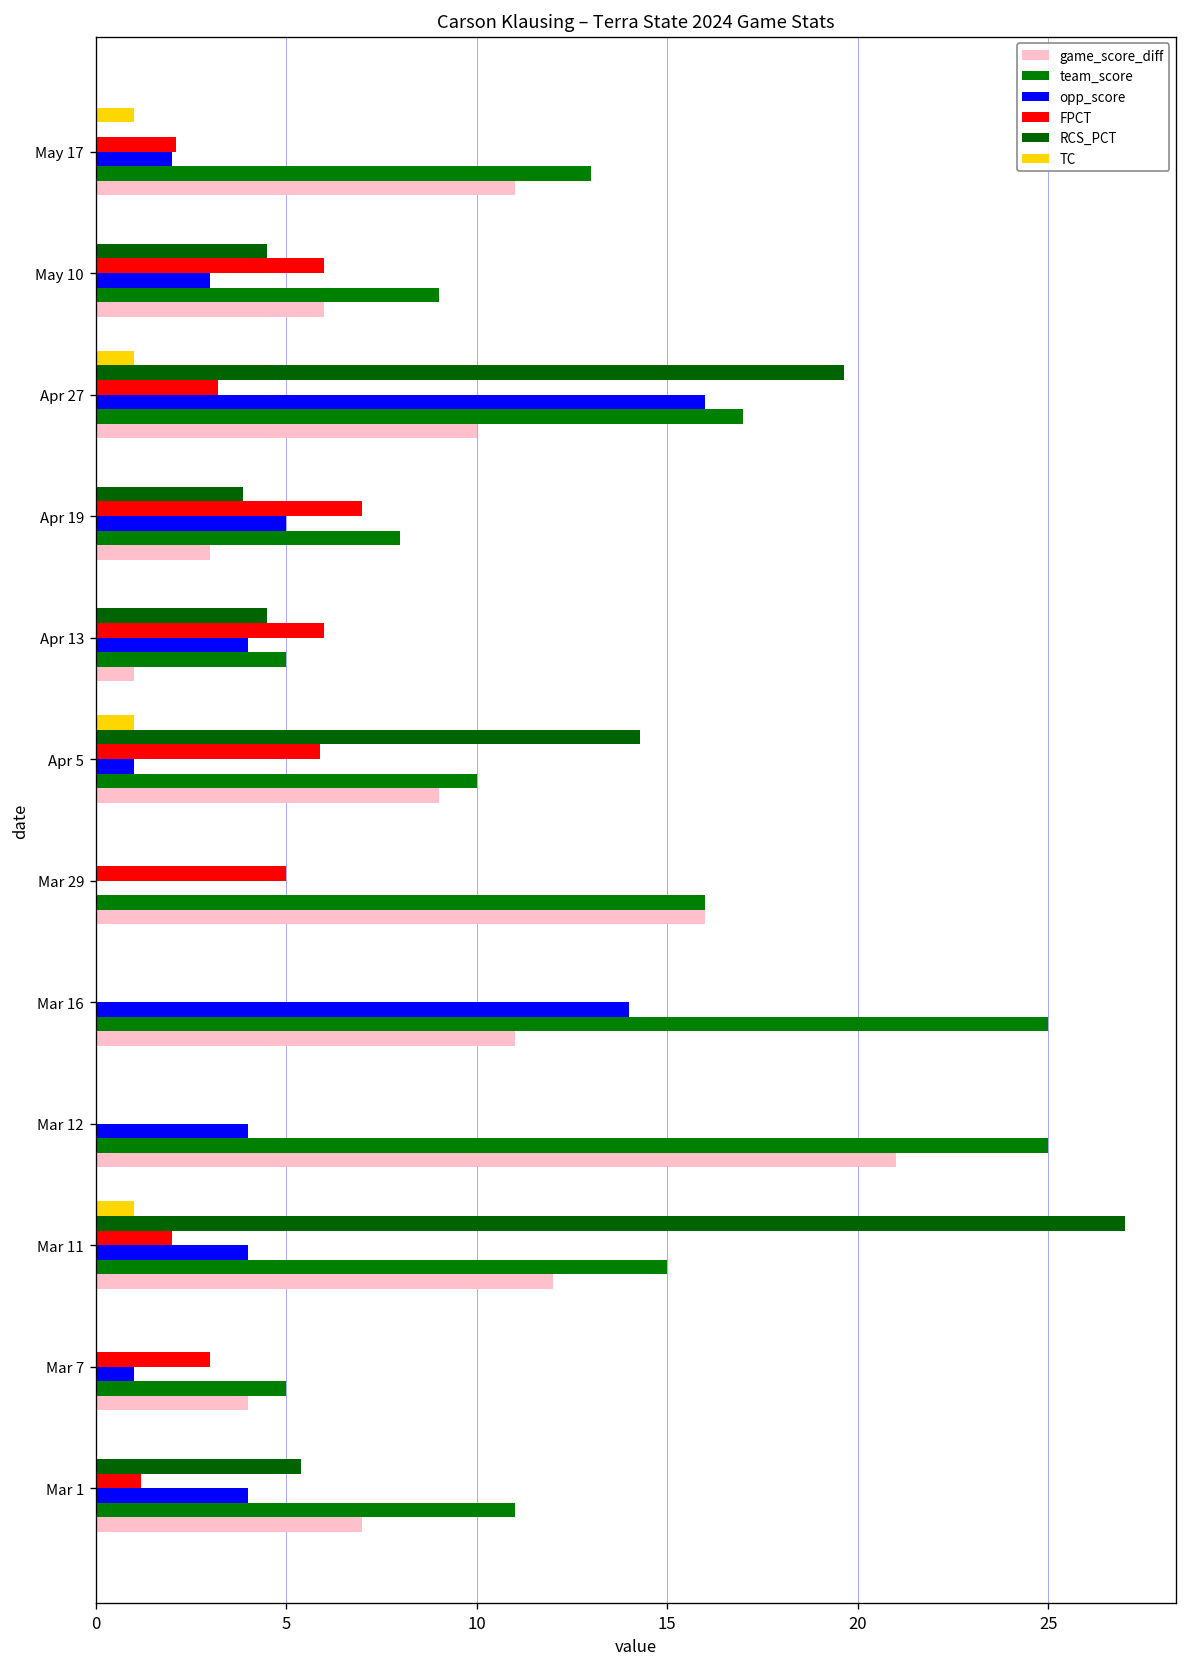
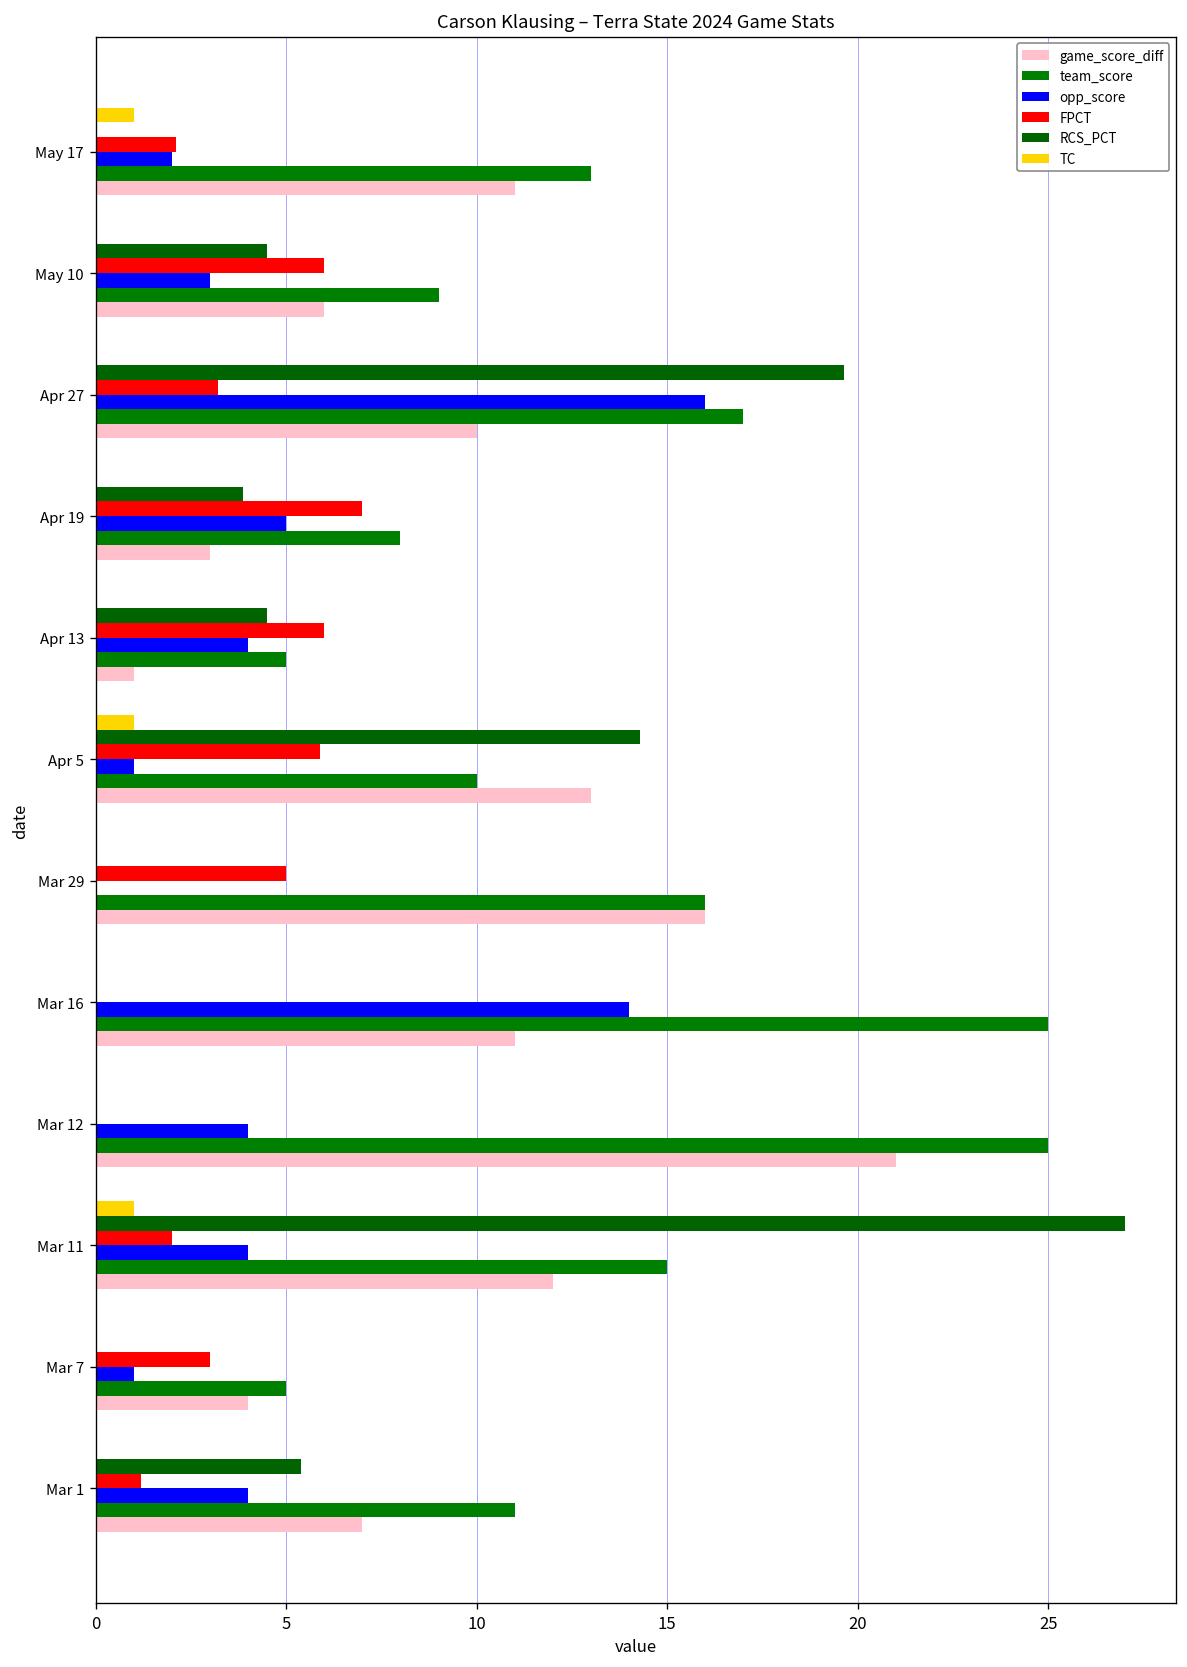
TC, Apr 27: 1 -> 0
game_score_diff, Apr 5: 9 -> 13
